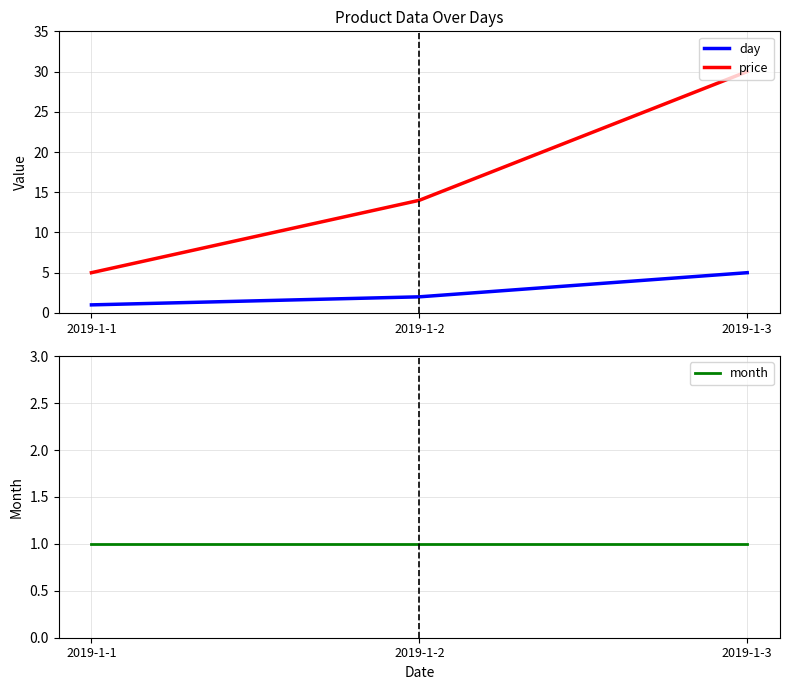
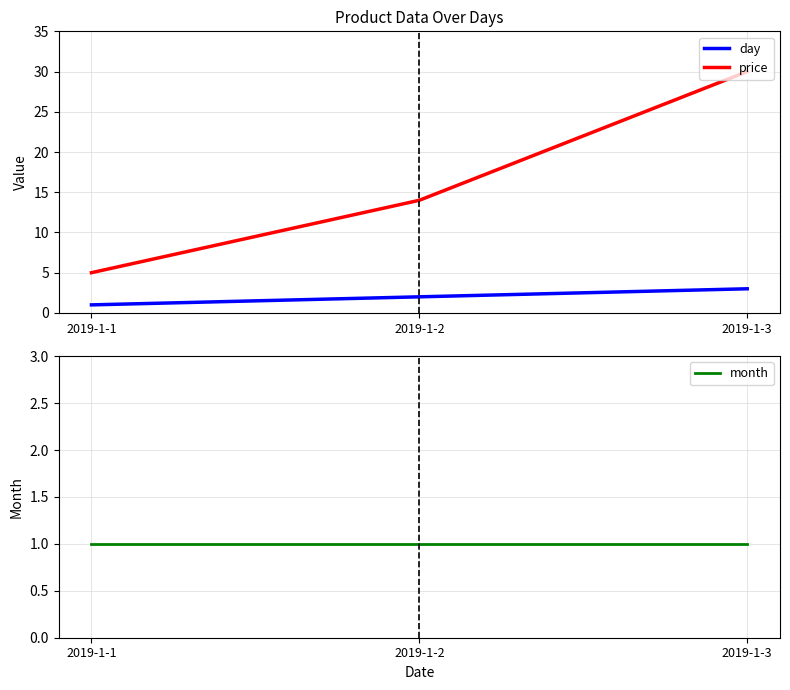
Product Data Over Days, day, 2019-1-3: 5 -> 3
